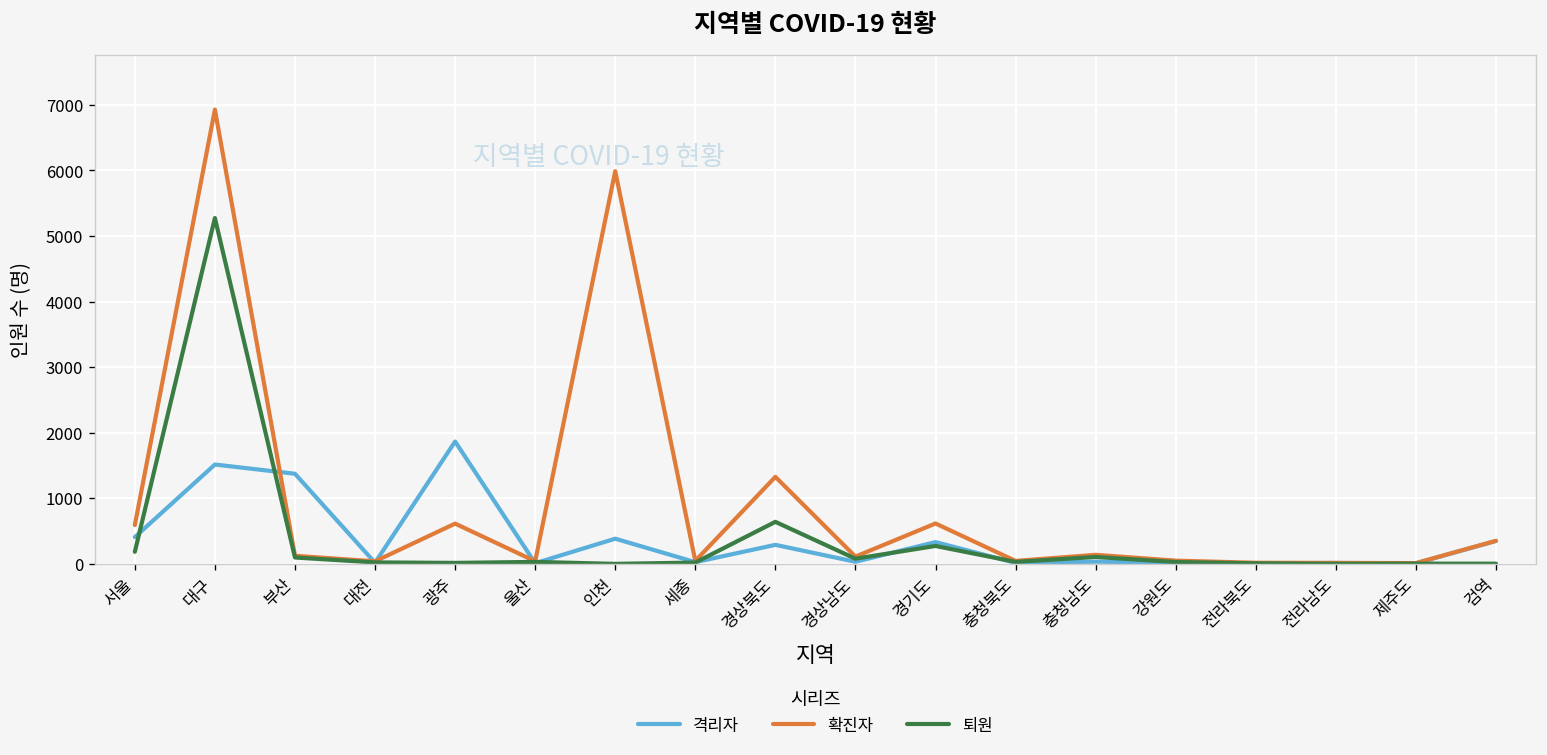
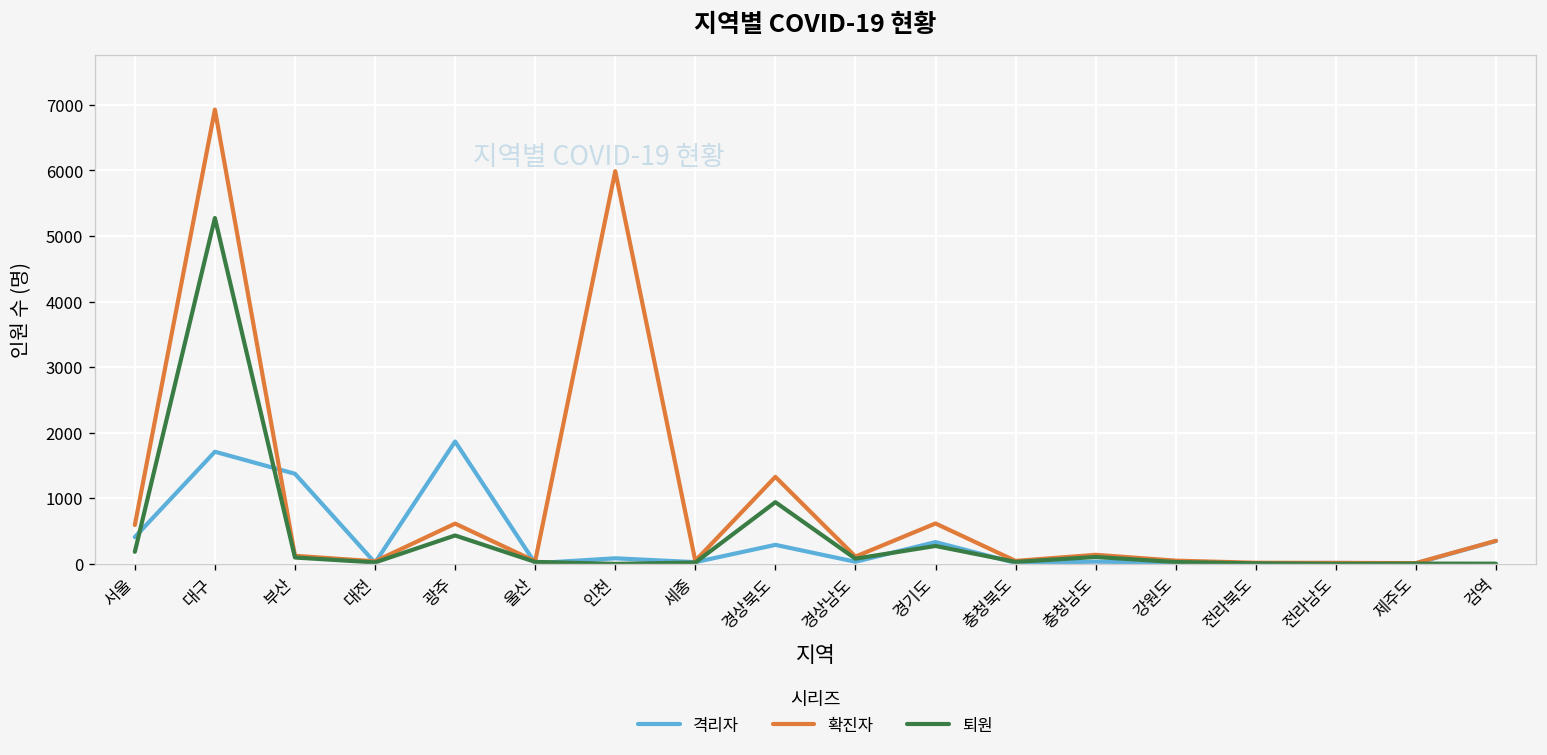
격리자, 대구: 1500 -> 1700
퇴원, 광주: 0 -> 400
격리자, 인천: 400 -> 100
퇴원, 경상북도: 600 -> 900
